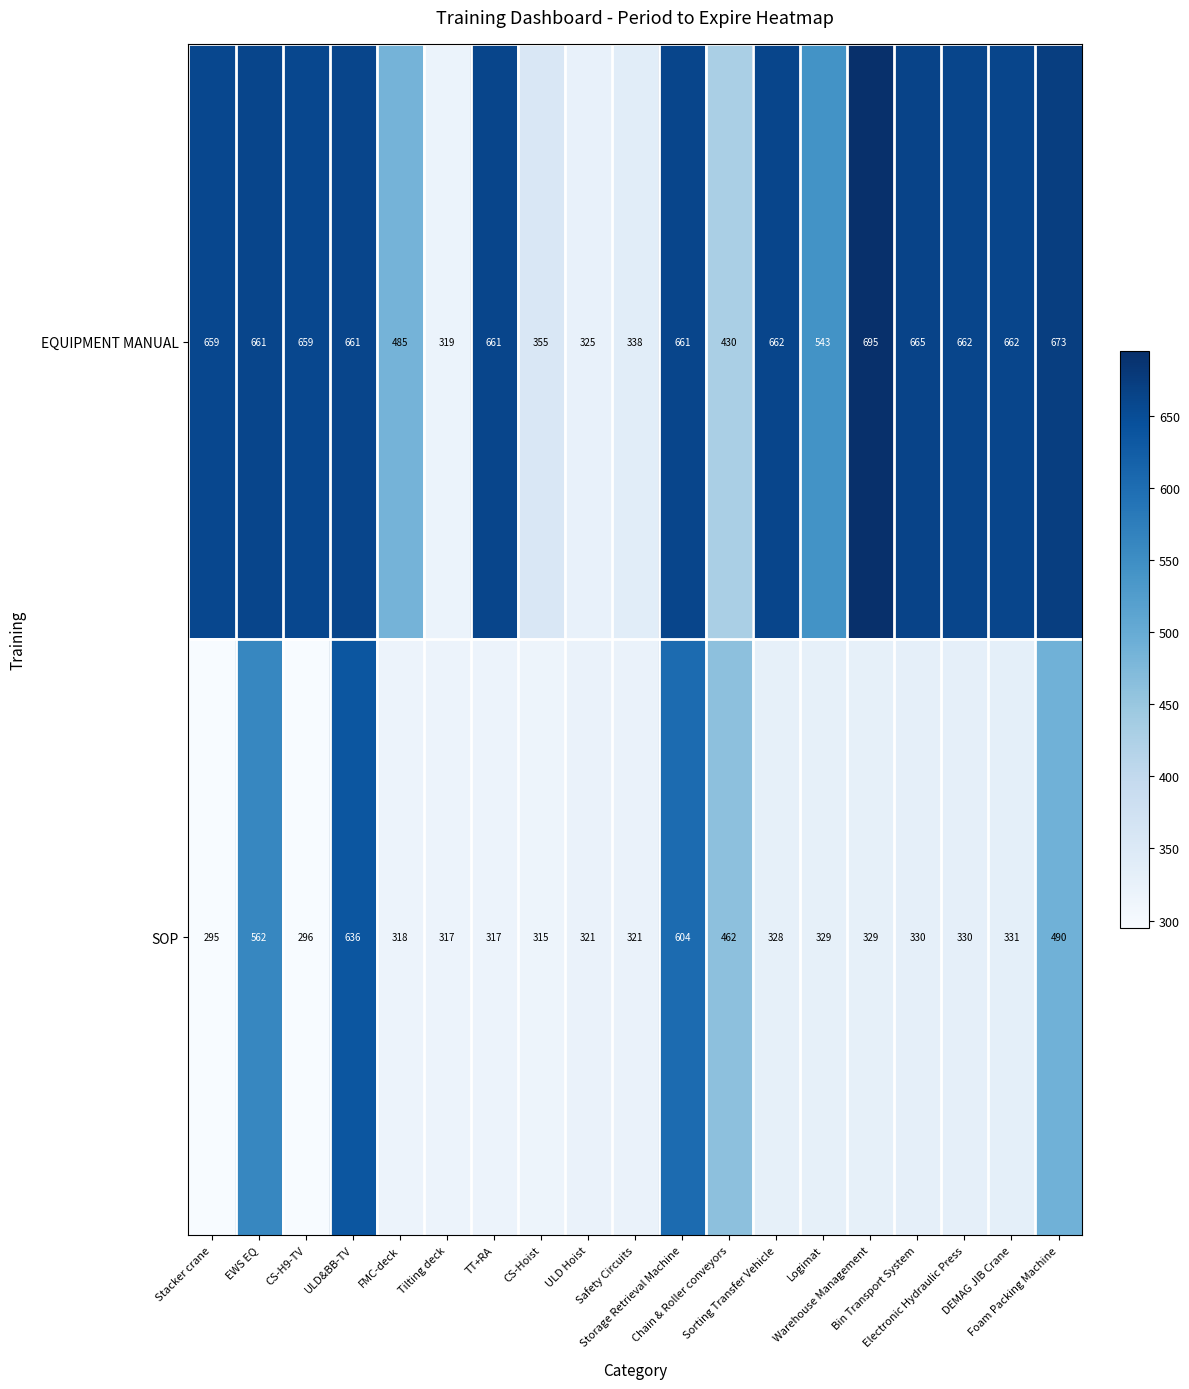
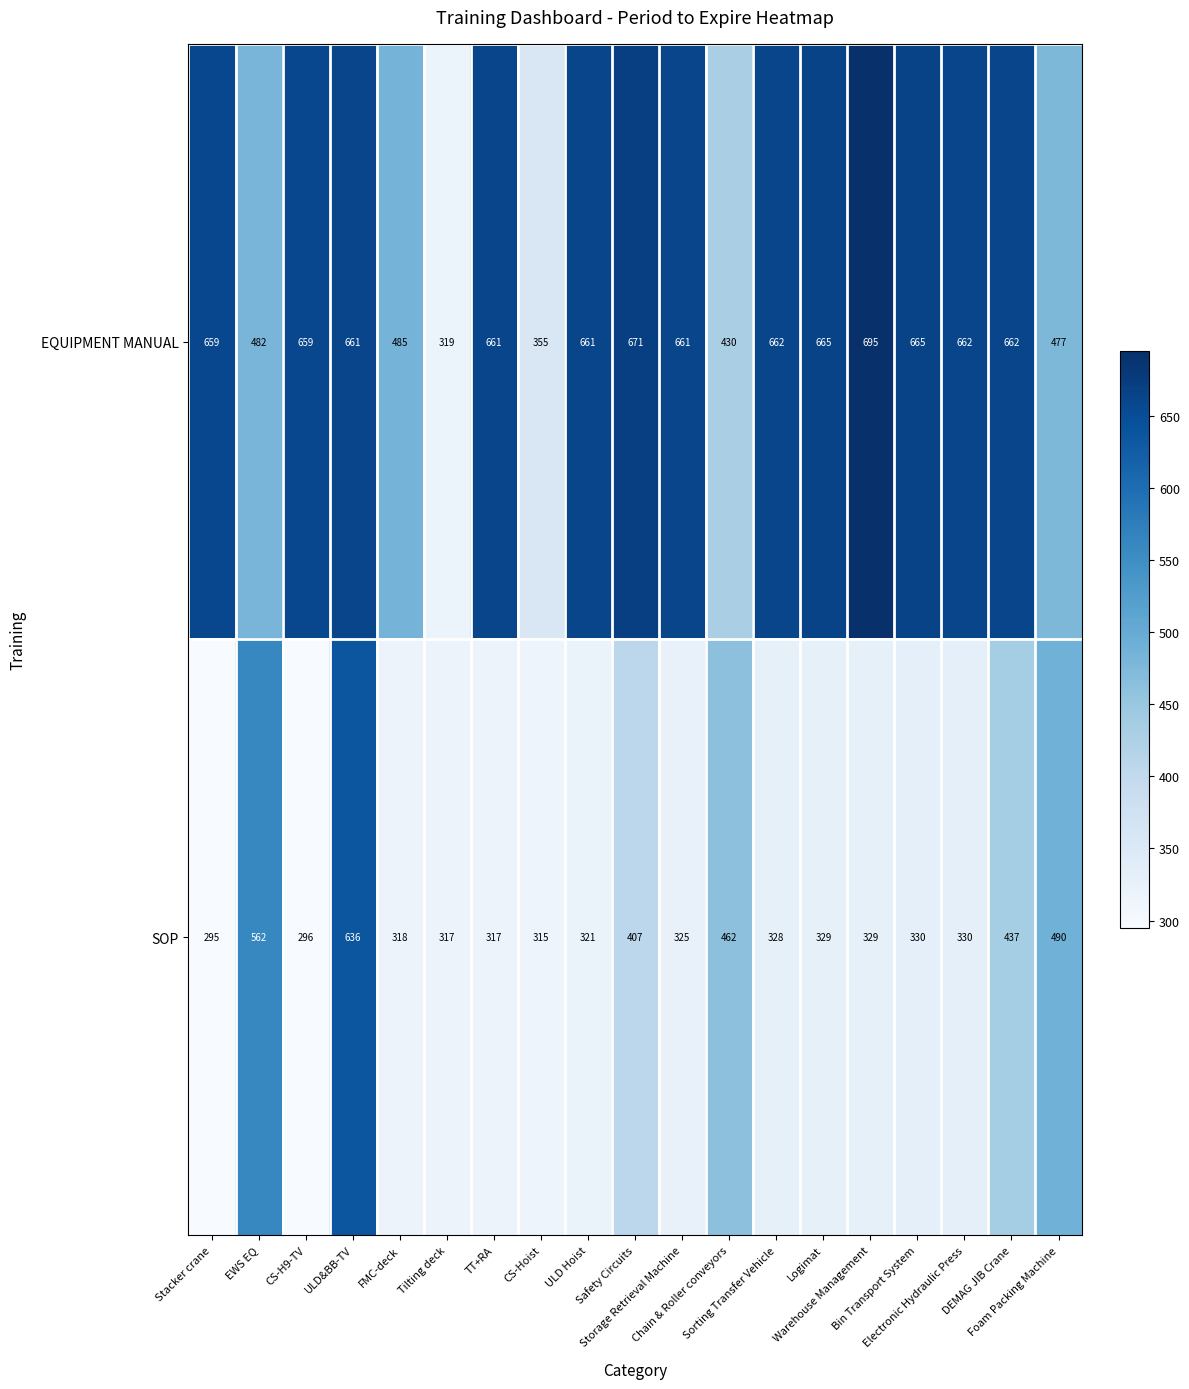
EQUIPMENT MANUAL, EWS EQ: 661 -> 482
EQUIPMENT MANUAL, ULD Hoist: 325 -> 661
EQUIPMENT MANUAL, Safety Circuits: 338 -> 671
EQUIPMENT MANUAL, Logimat: 543 -> 665
EQUIPMENT MANUAL, Foam Packing Machine: 673 -> 477
SOP, Safety Circuits: 321 -> 407
SOP, Storage Retrieval Machine: 604 -> 325
SOP, DEMAG JIB Crane: 331 -> 437
